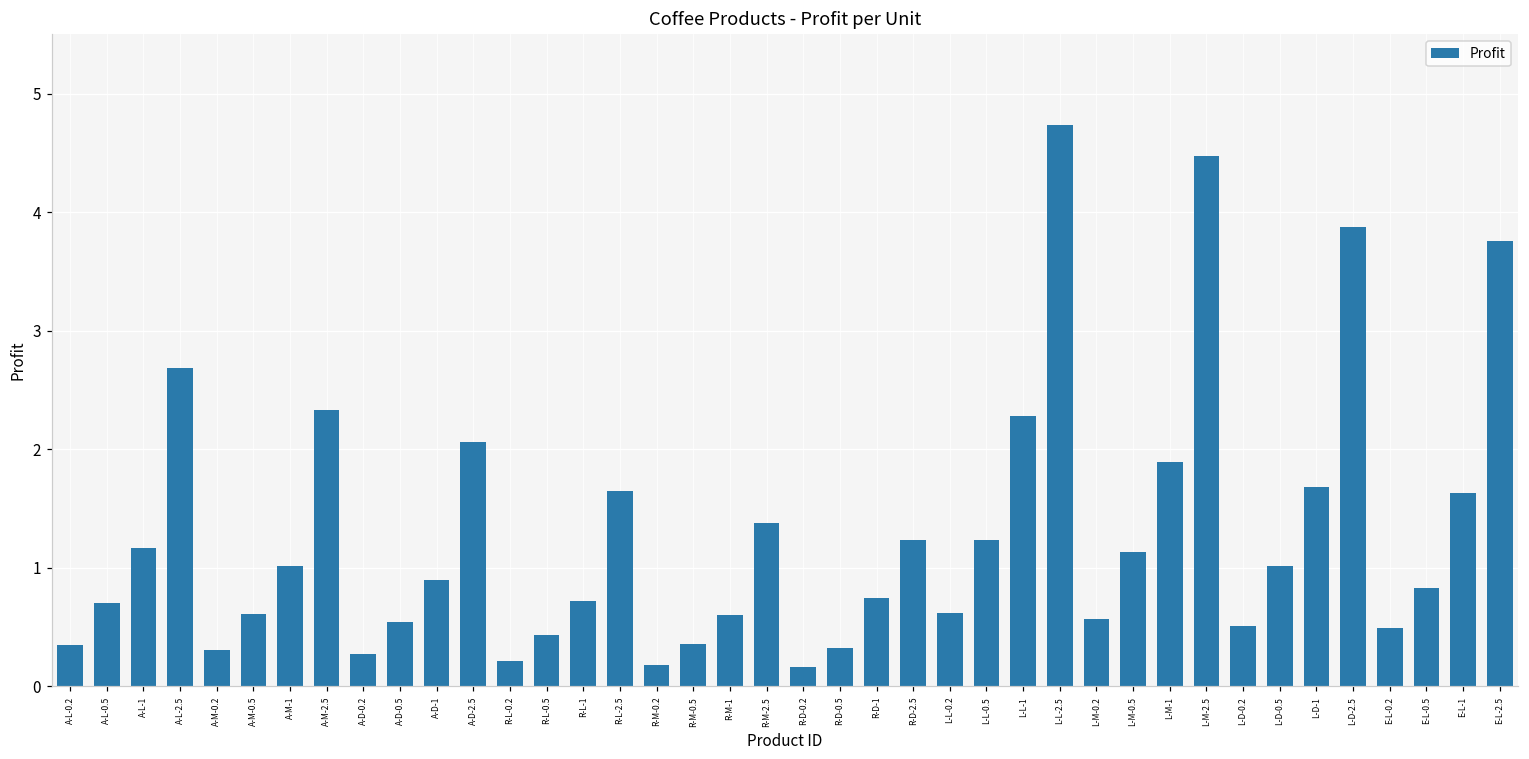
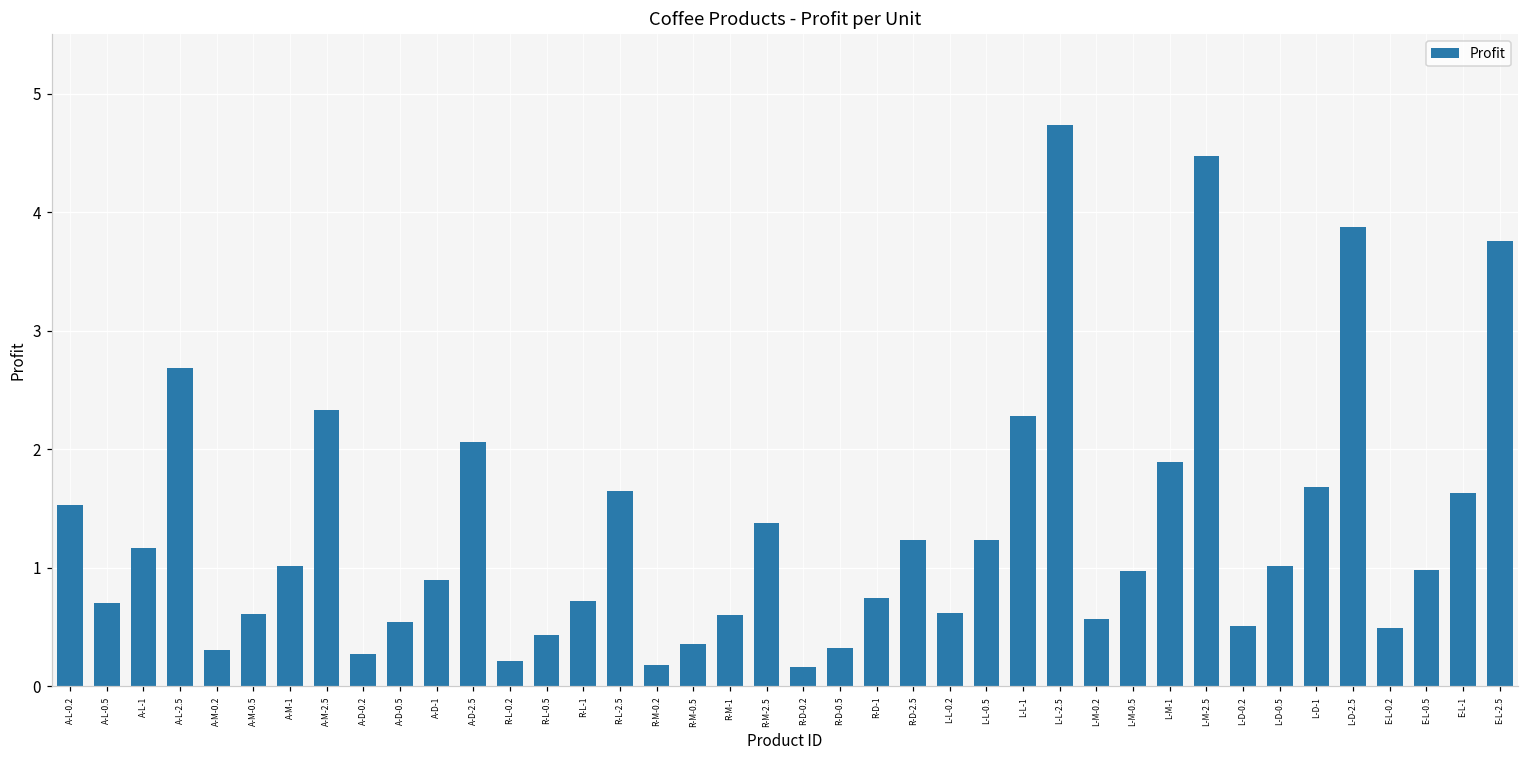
A-L-0.2: 0.35 -> 1.53
L-M-0.5: 1.13 -> 0.97
E-L-0.5: 0.82 -> 0.98
